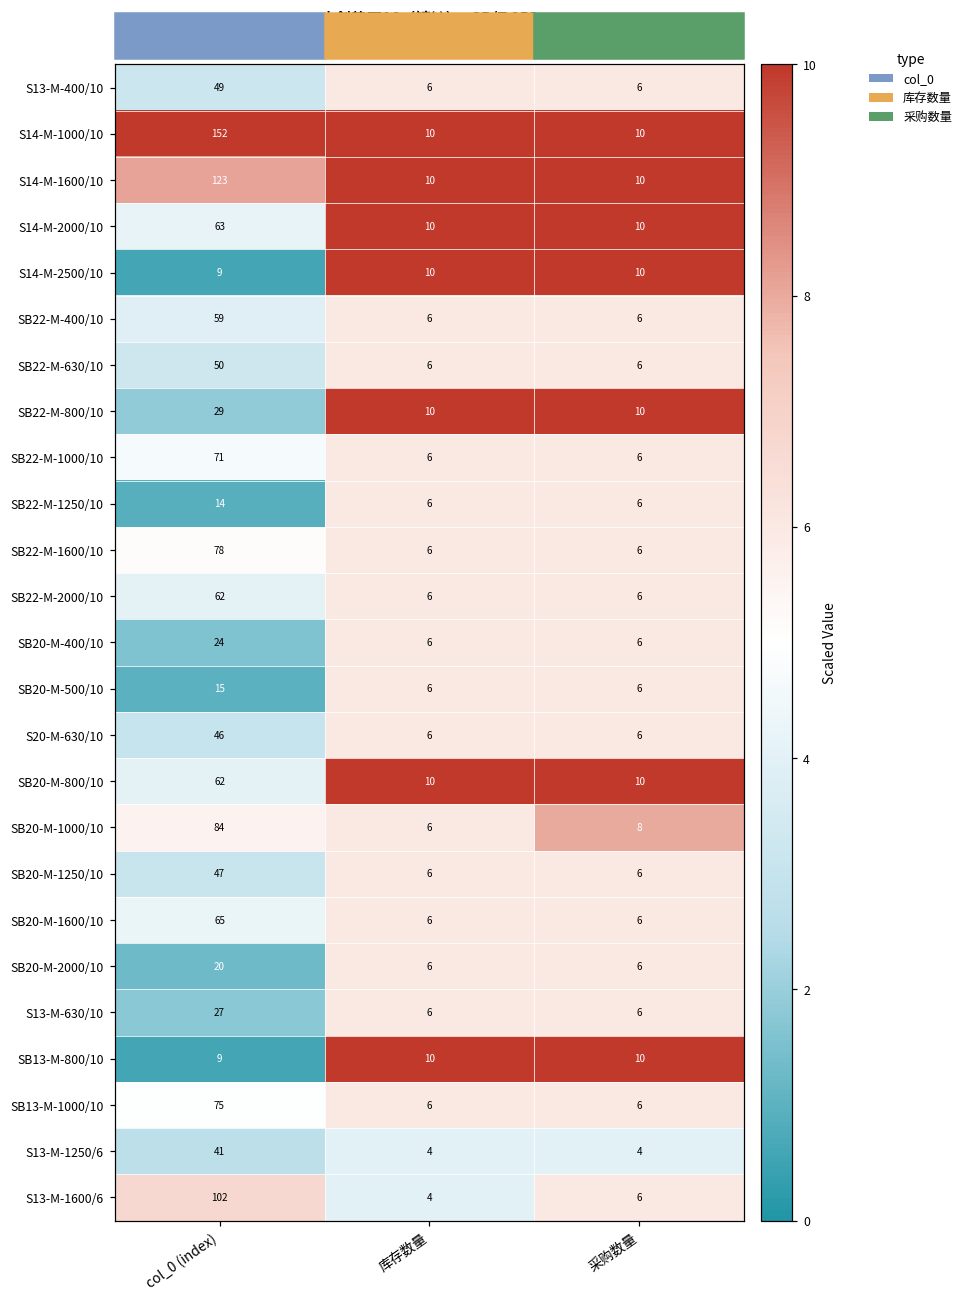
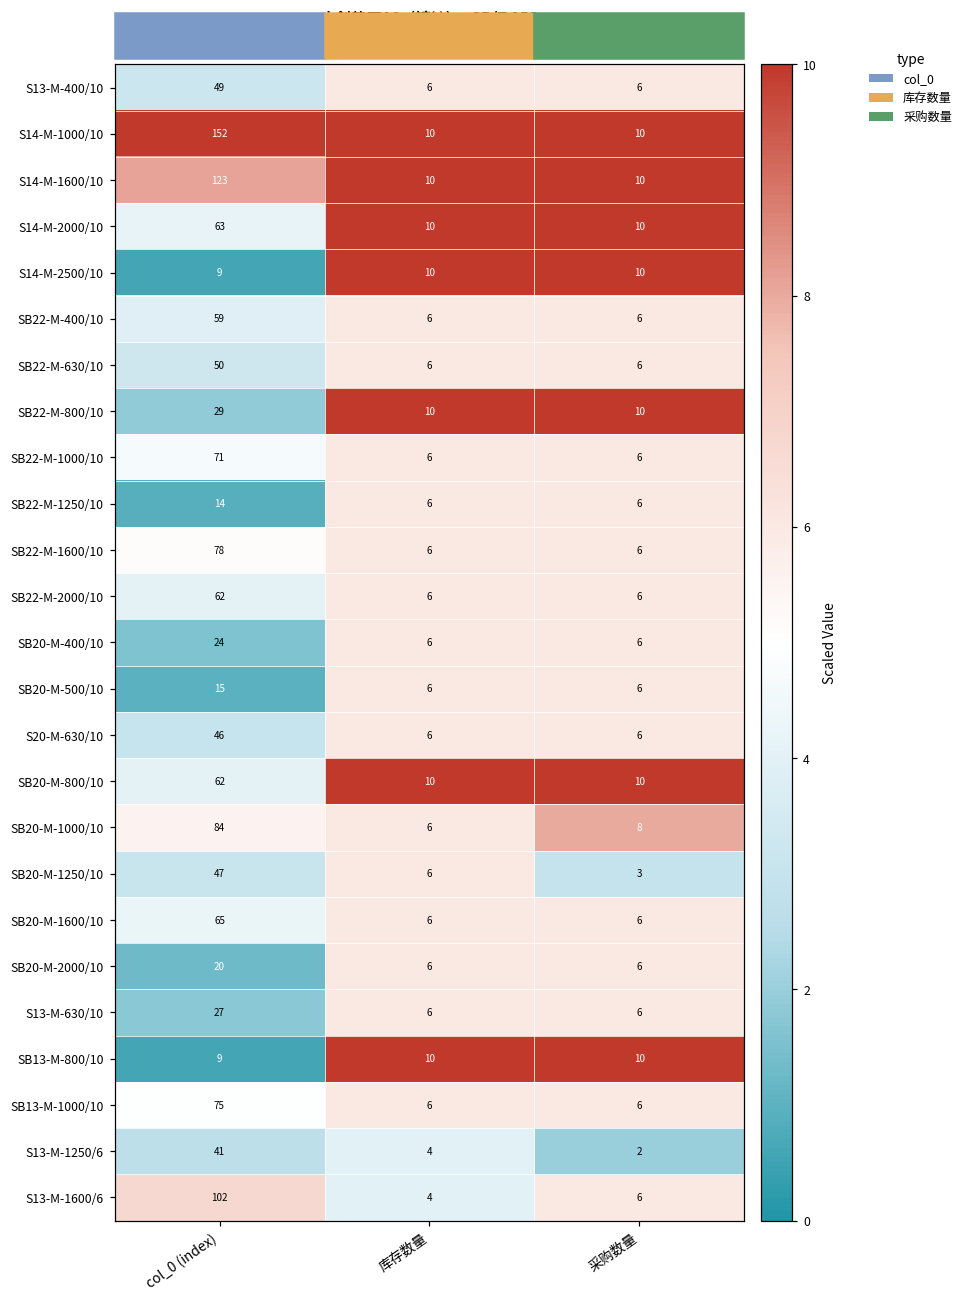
SB20-M-1250/10, 采购数量: 6 -> 3
S13-M-1250/6, 采购数量: 4 -> 2
